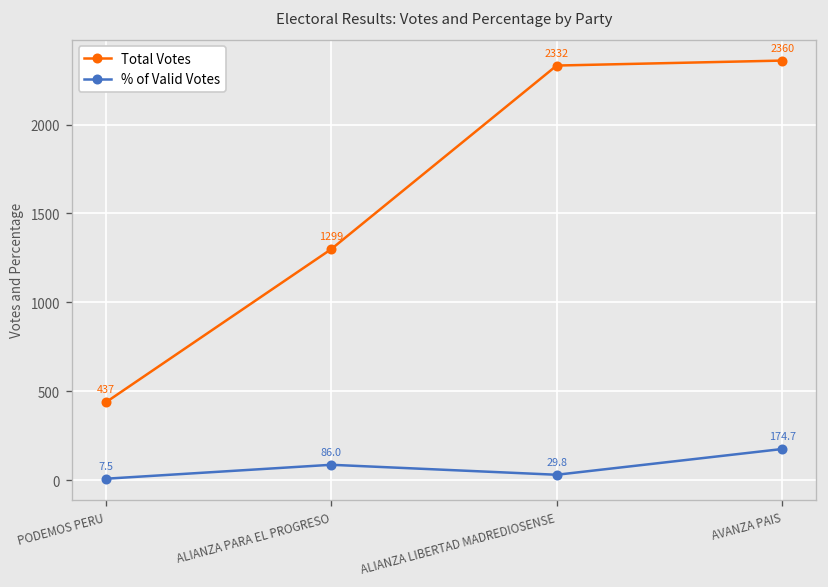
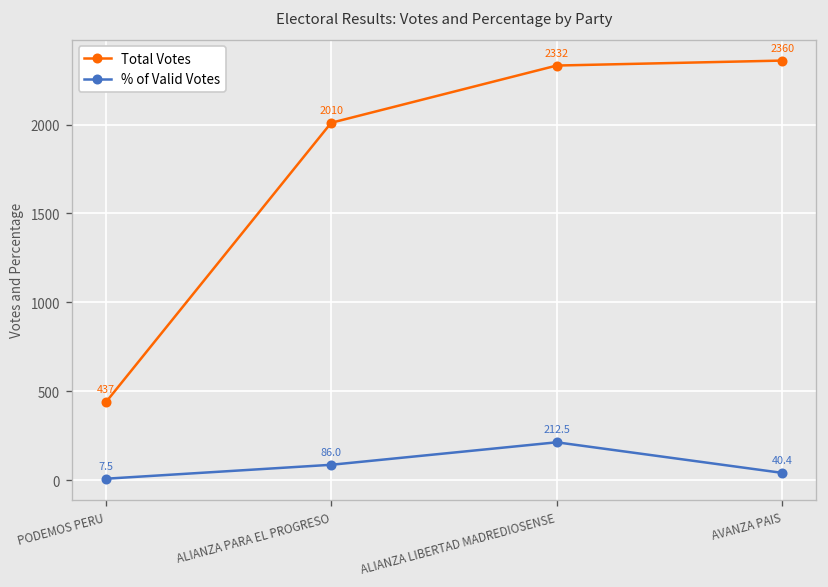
Total Votes, ALIANZA PARA EL PROGRESO: 1299 -> 2010
% of Valid Votes, ALIANZA LIBERTAD MADREDIOSENSE: 29.8 -> 212.5
% of Valid Votes, AVANZA PAIS: 174.7 -> 40.4
